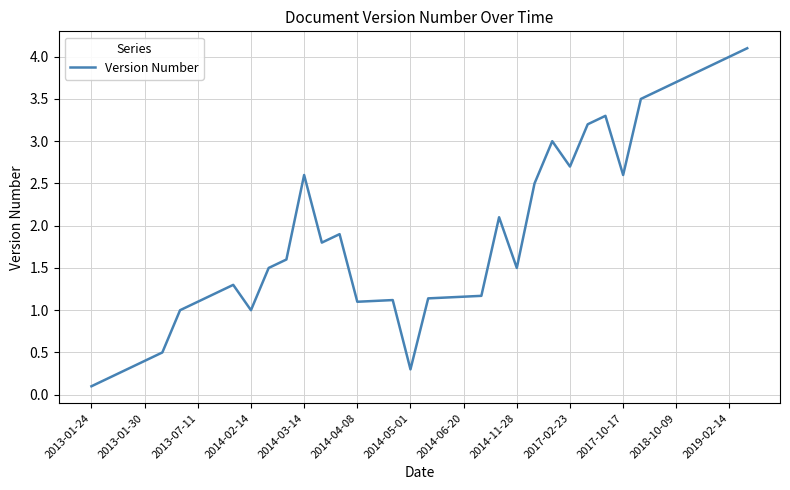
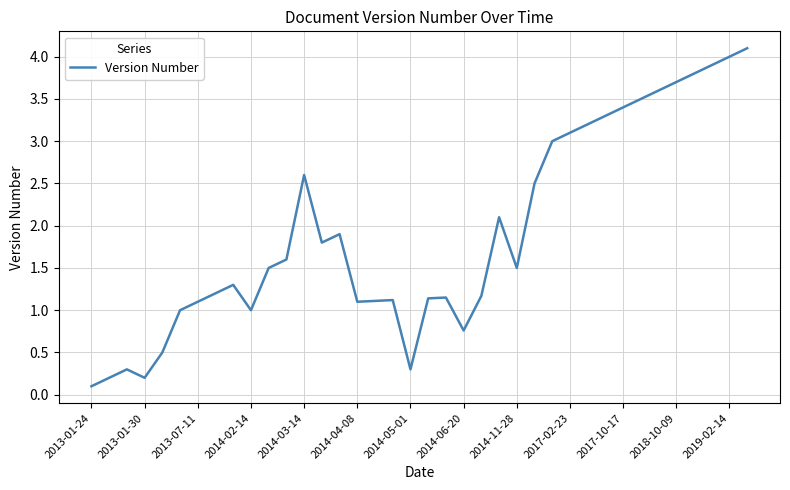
2013-01-30: 0.4 -> 0.2
2014-06-20: 1.2 -> 0.8
2017-02-23: 2.7 -> 3.1
2017-10-17: 2.6 -> 3.4
